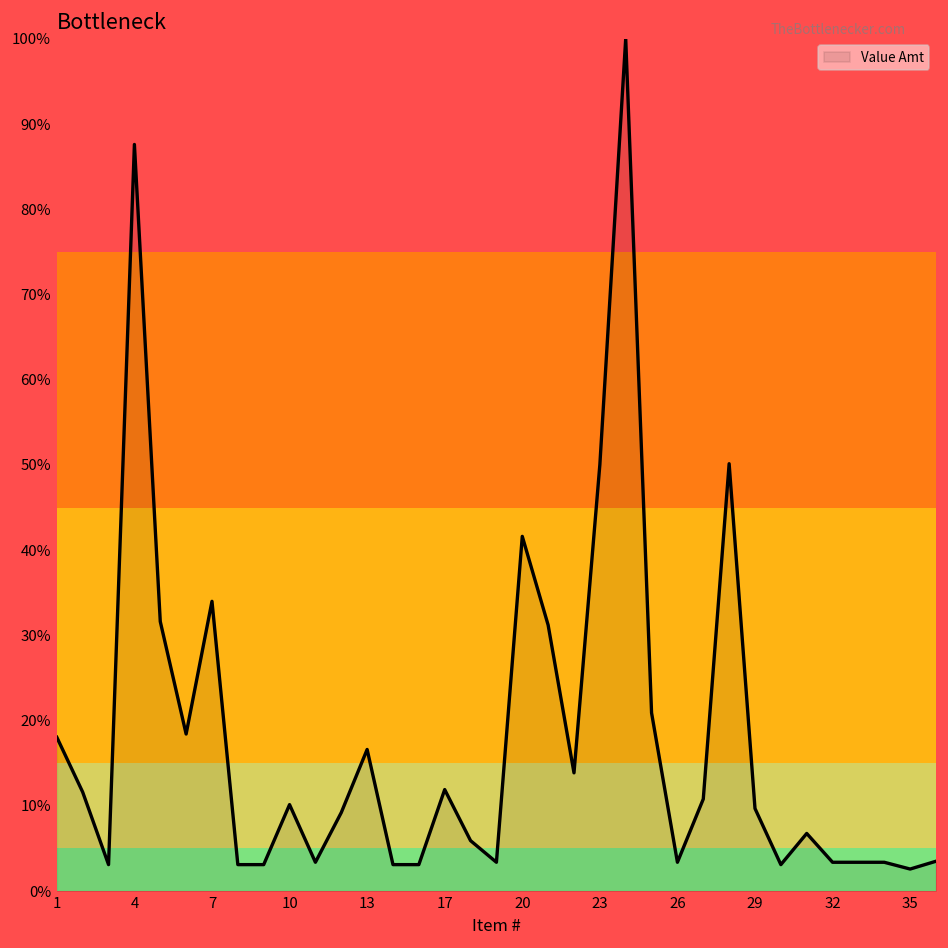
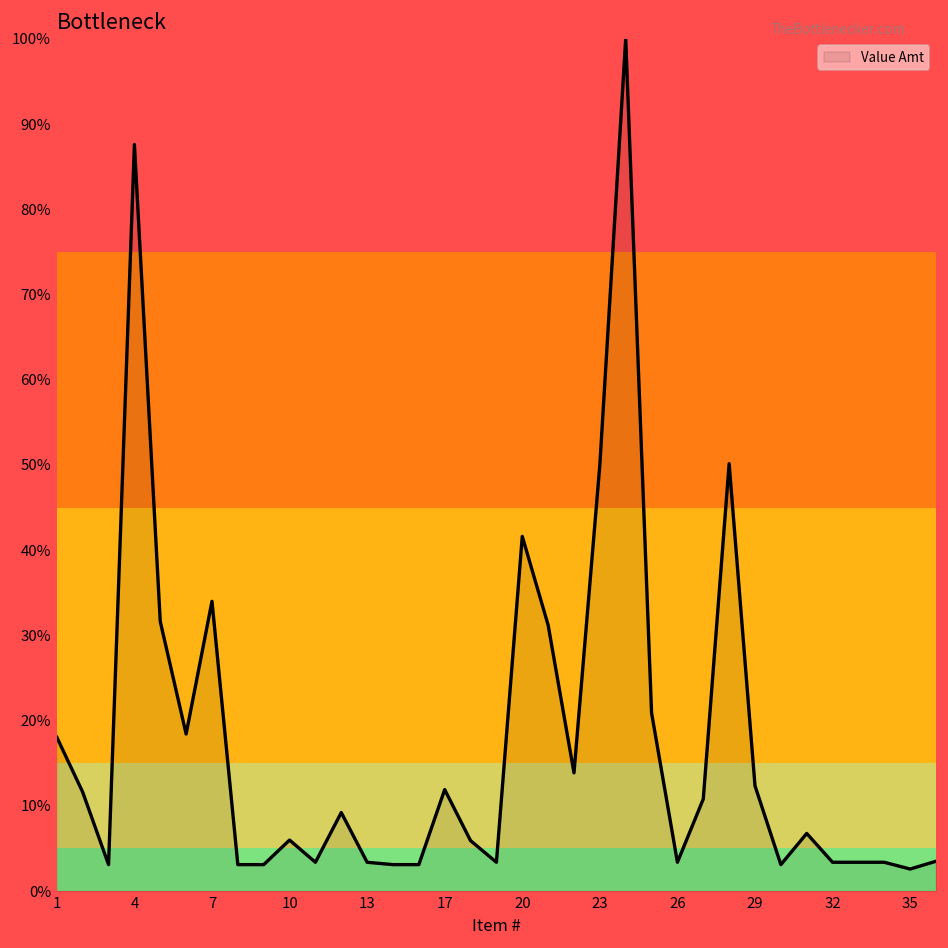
10: 10% -> 6%
13: 17% -> 3%
29: 10% -> 12%
